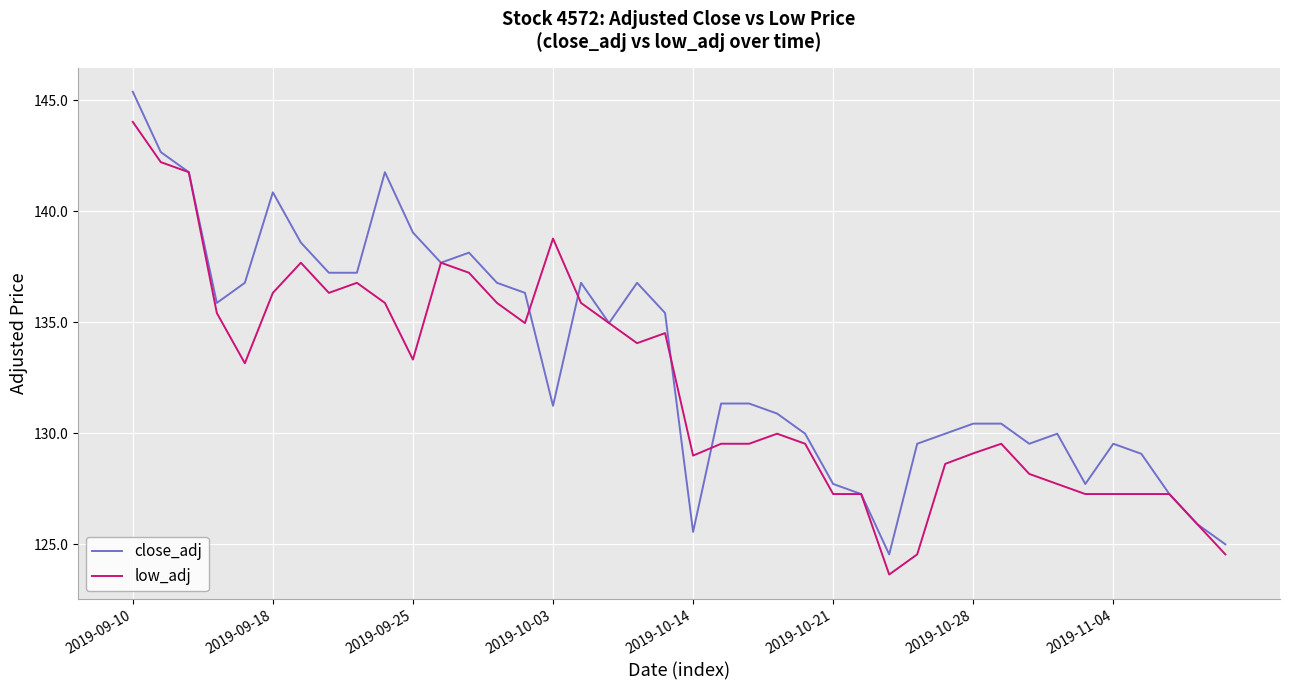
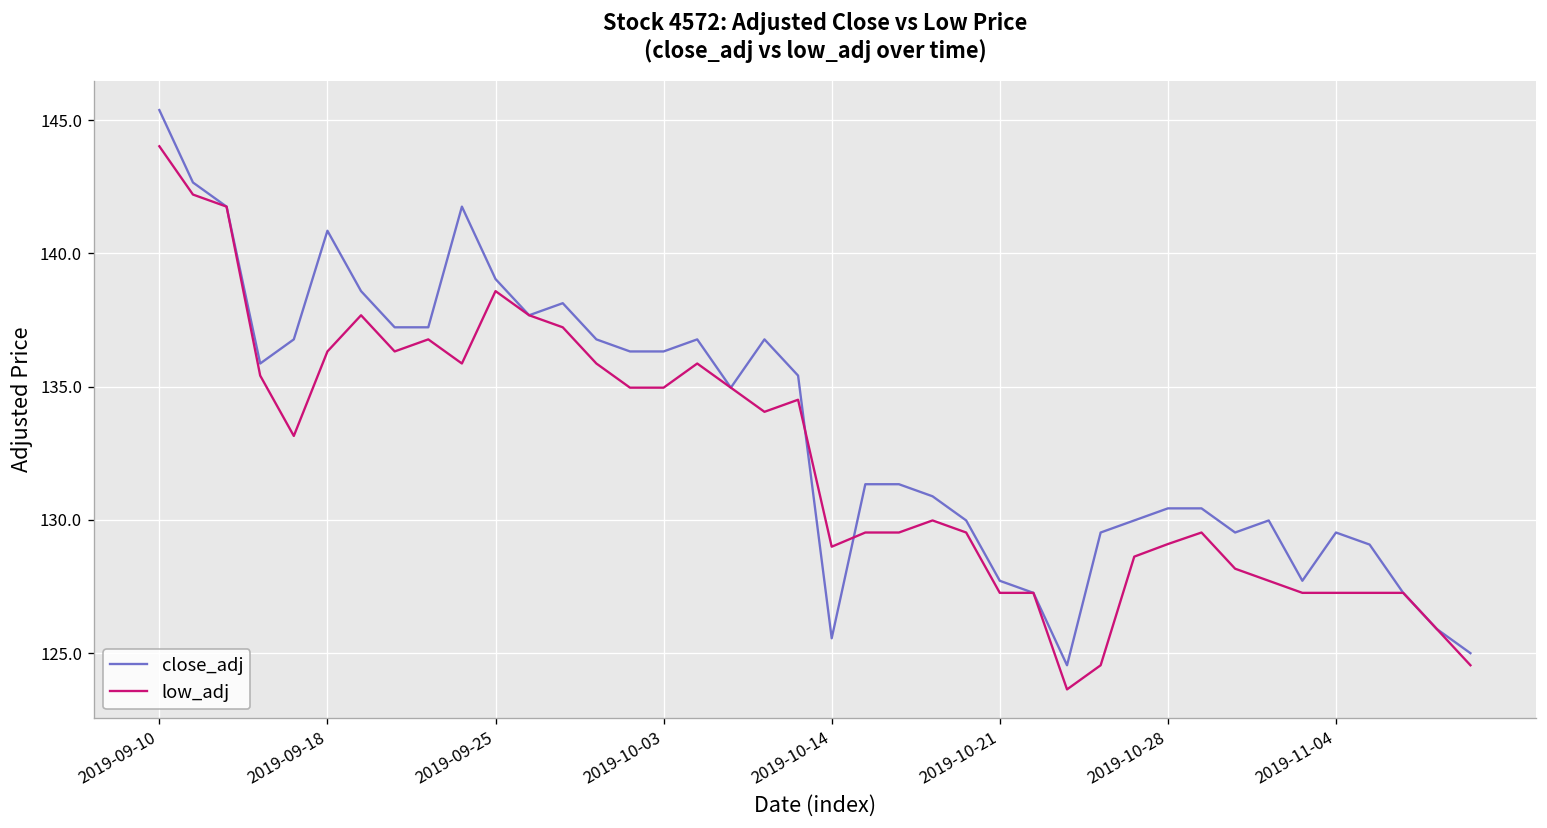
low_adj, 2019-09-25: 133.3 -> 138.6
close_adj, 2019-10-03: 131.2 -> 136.3
low_adj, 2019-10-03: 138.8 -> 135.0
